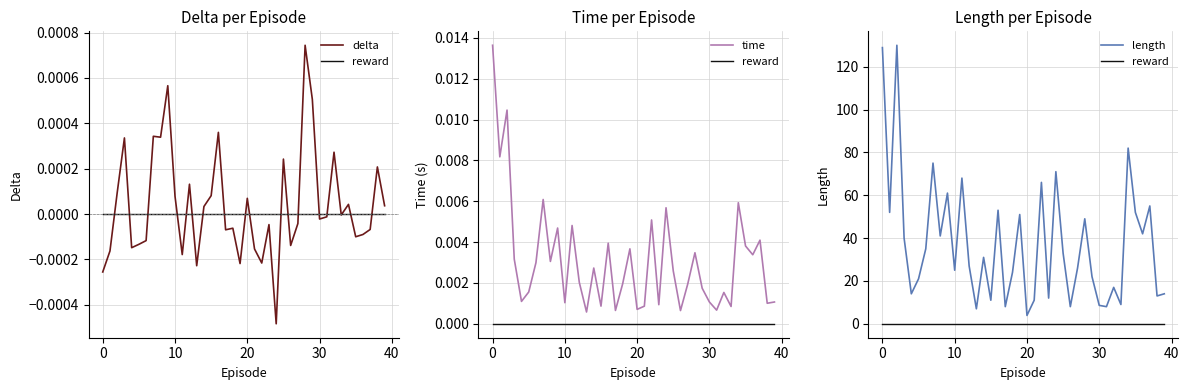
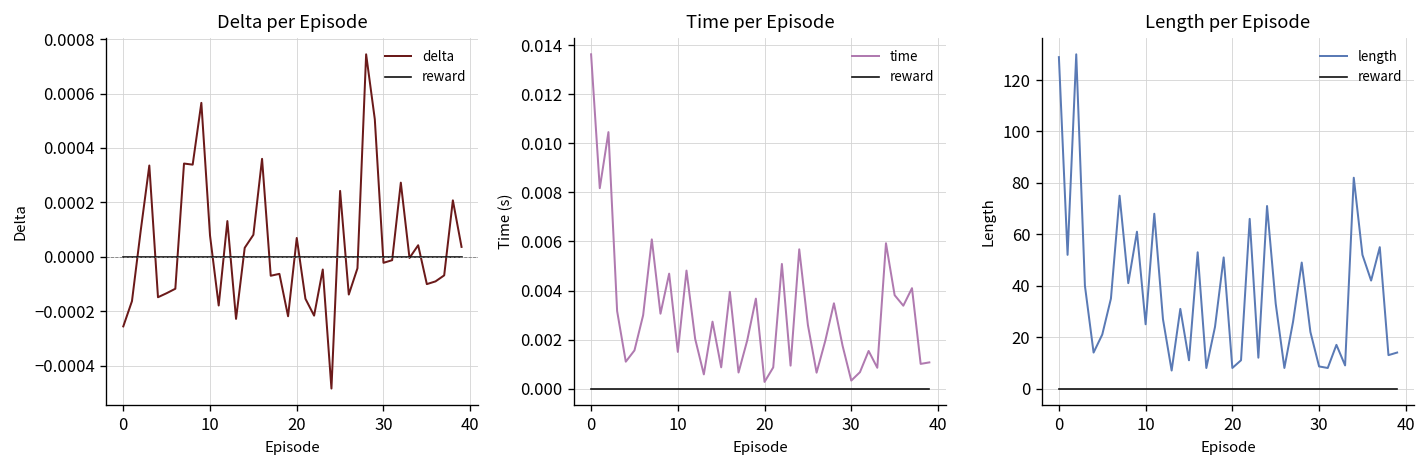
Time per Episode, time, 10: 0.0010 -> 0.0015
Time per Episode, time, 20: 0.0007 -> 0.0003
Time per Episode, time, 30: 0.0011 -> 0.0003
Length per Episode, length, 20: 4 -> 8
